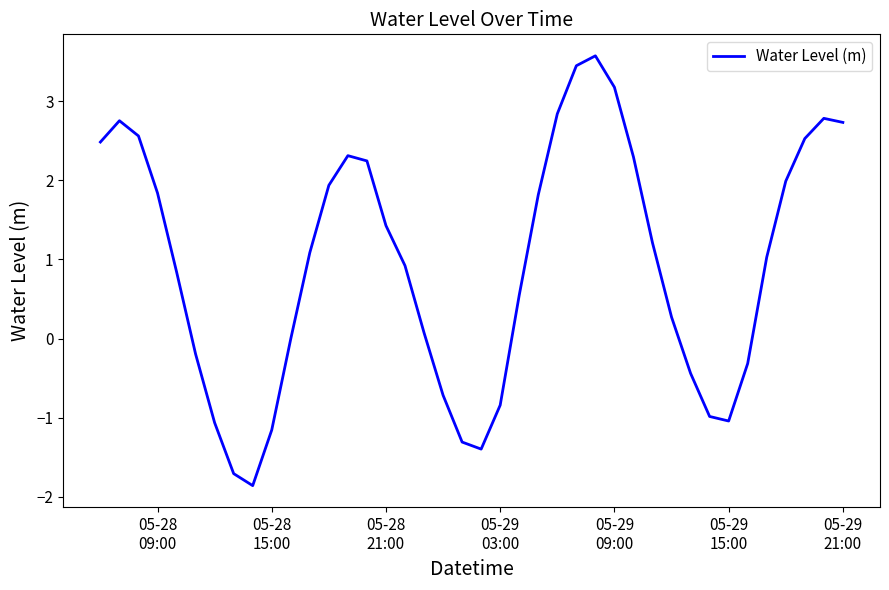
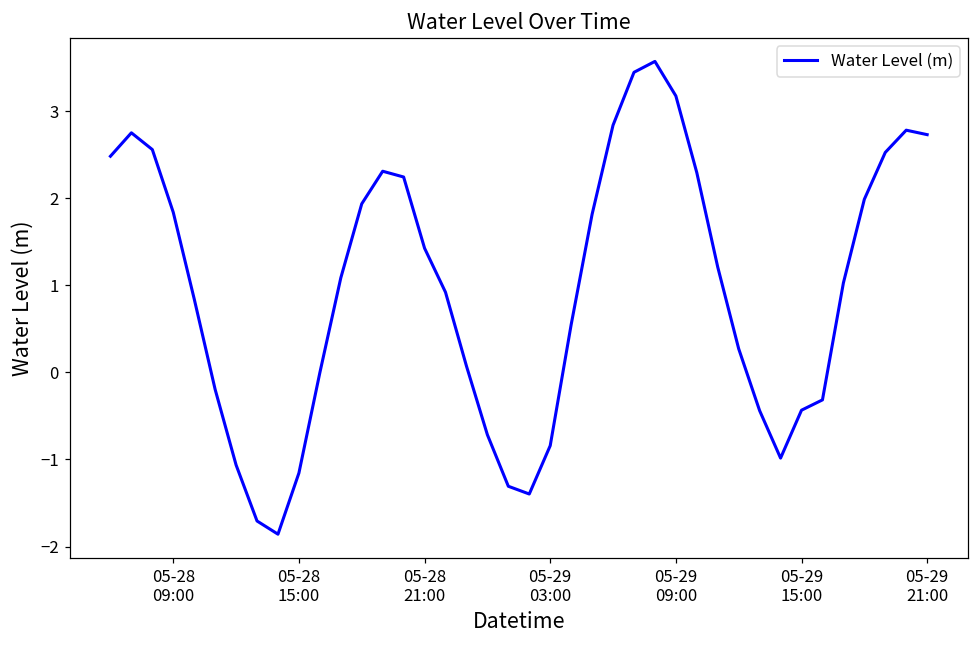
05-29 15:00: -1.0 -> -0.4
